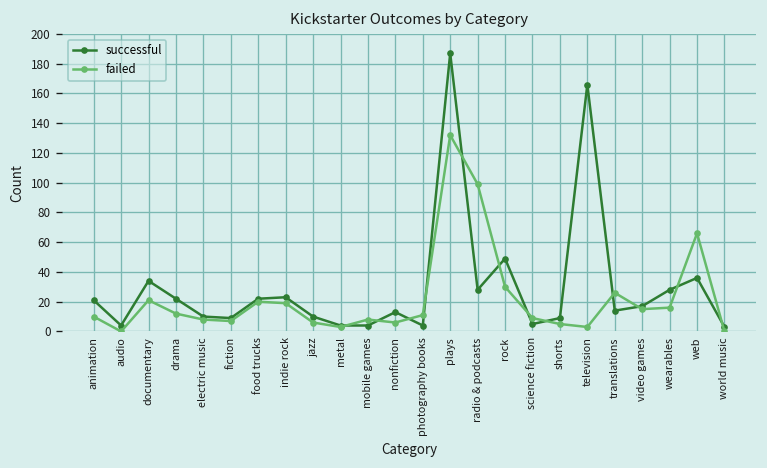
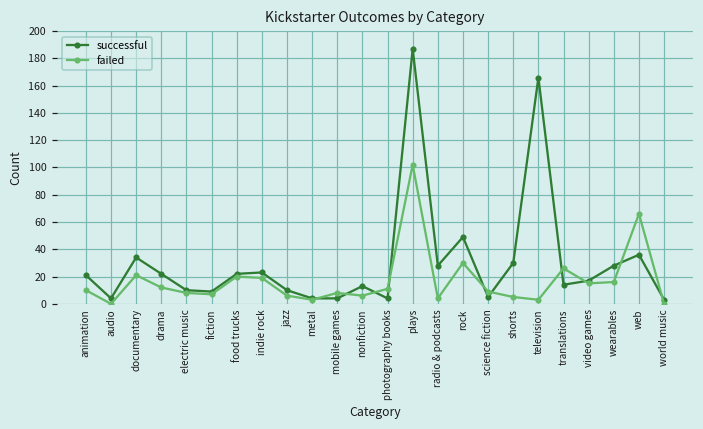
failed, plays: 132 -> 102
failed, radio & podcasts: 99 -> 4
successful, shorts: 9 -> 30
